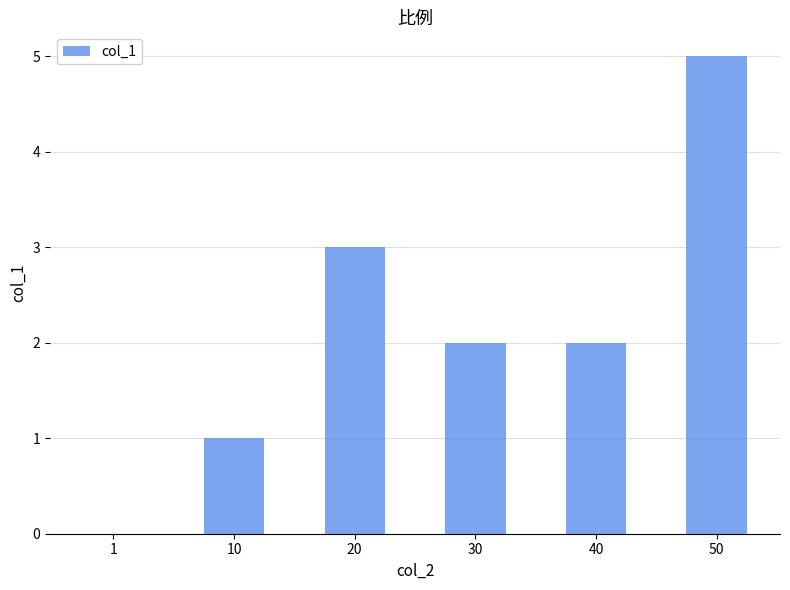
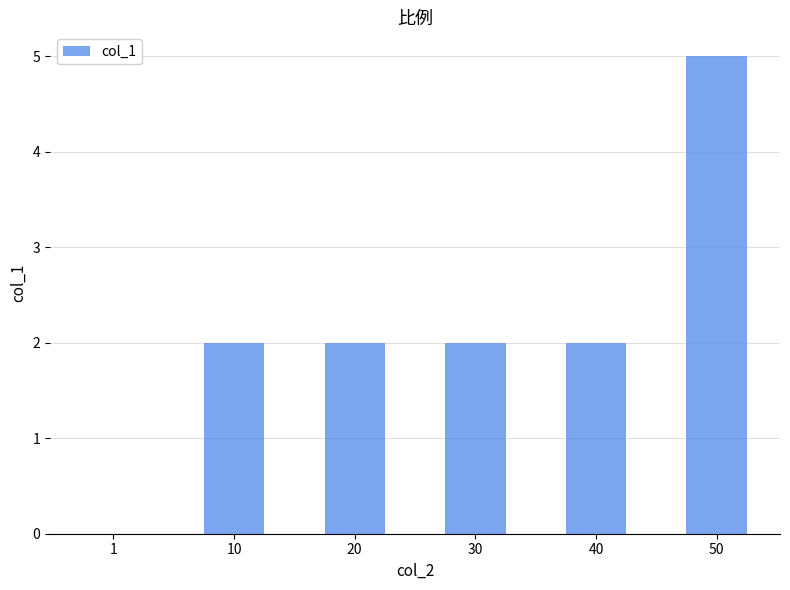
10: 1 -> 2
20: 3 -> 2
